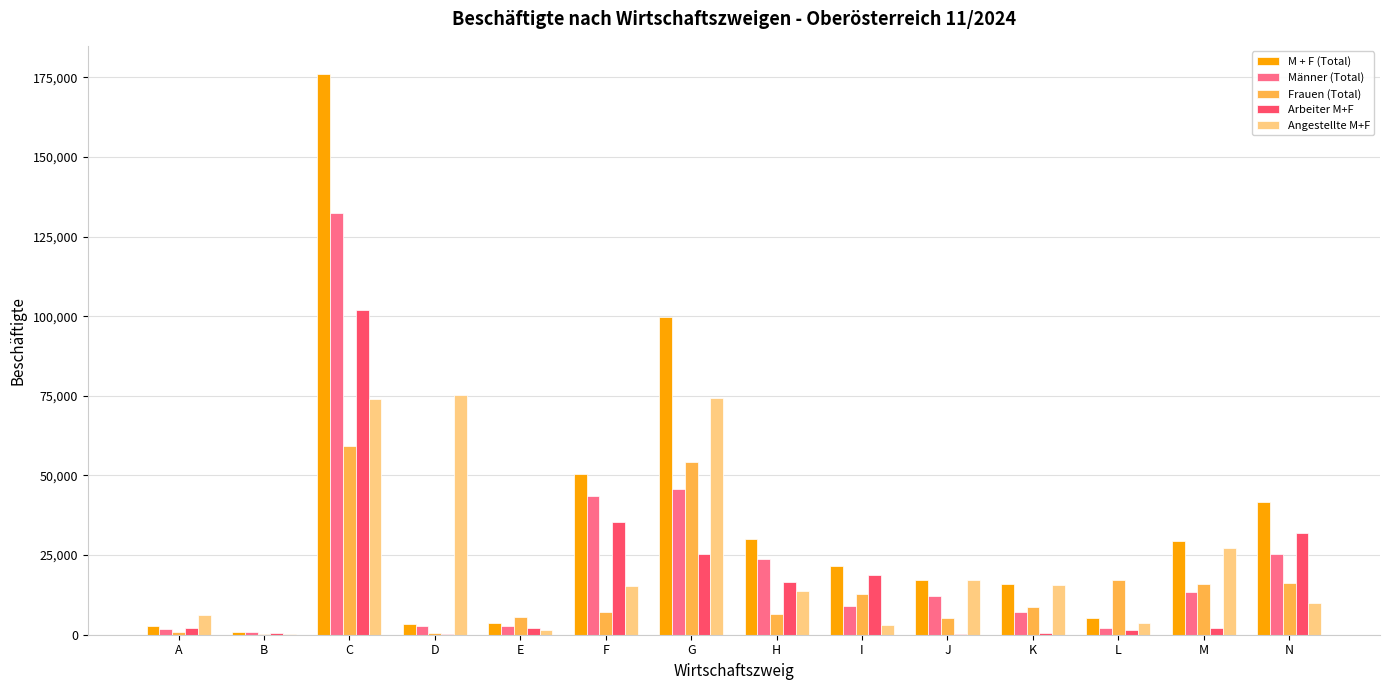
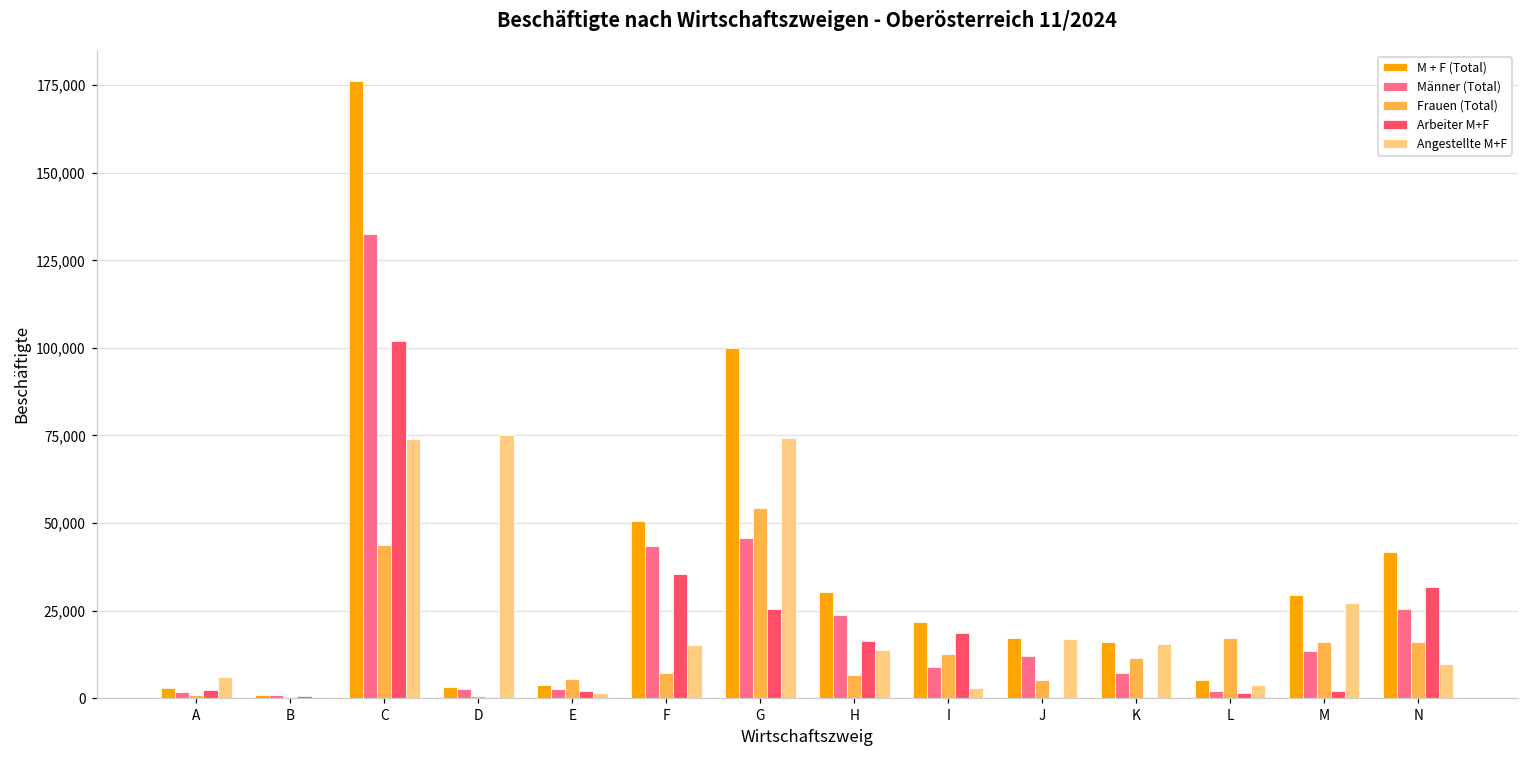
Frauen (Total), C: 59,000 -> 44,000
Frauen (Total), K: 9,000 -> 11,000
